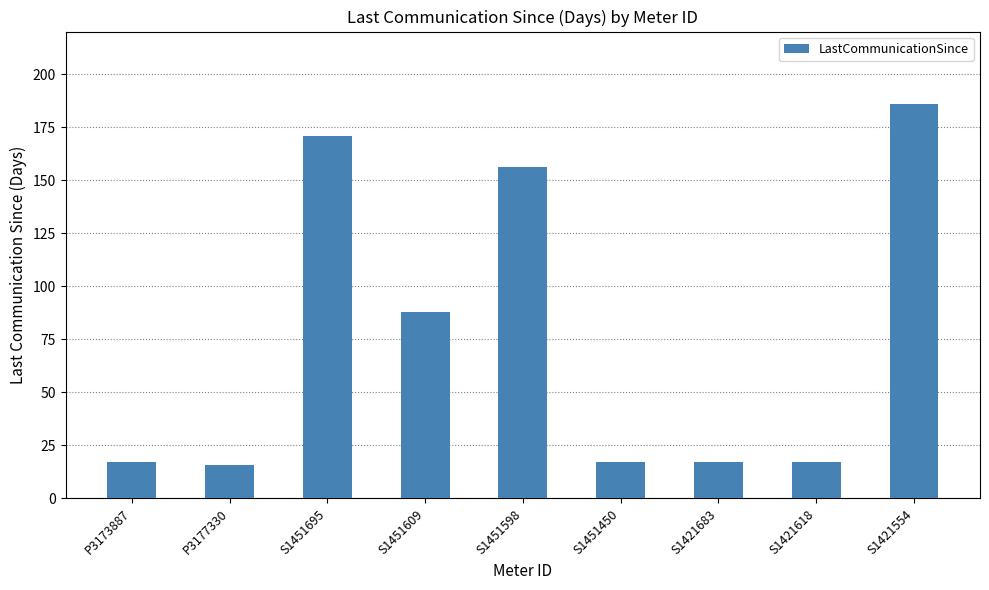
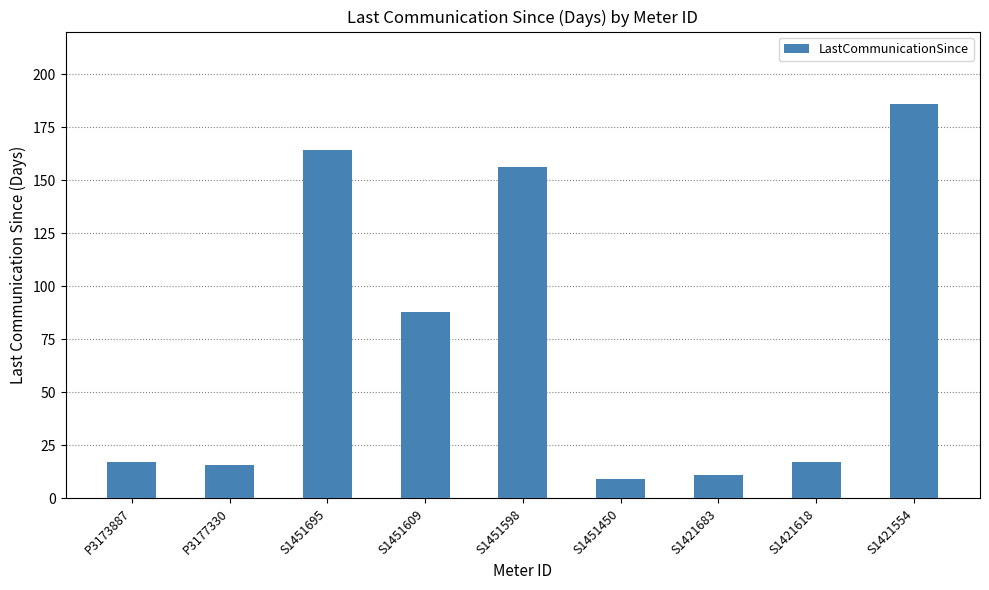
S1451695: 171 -> 164
S1451450: 17 -> 9
S1421683: 17 -> 11
